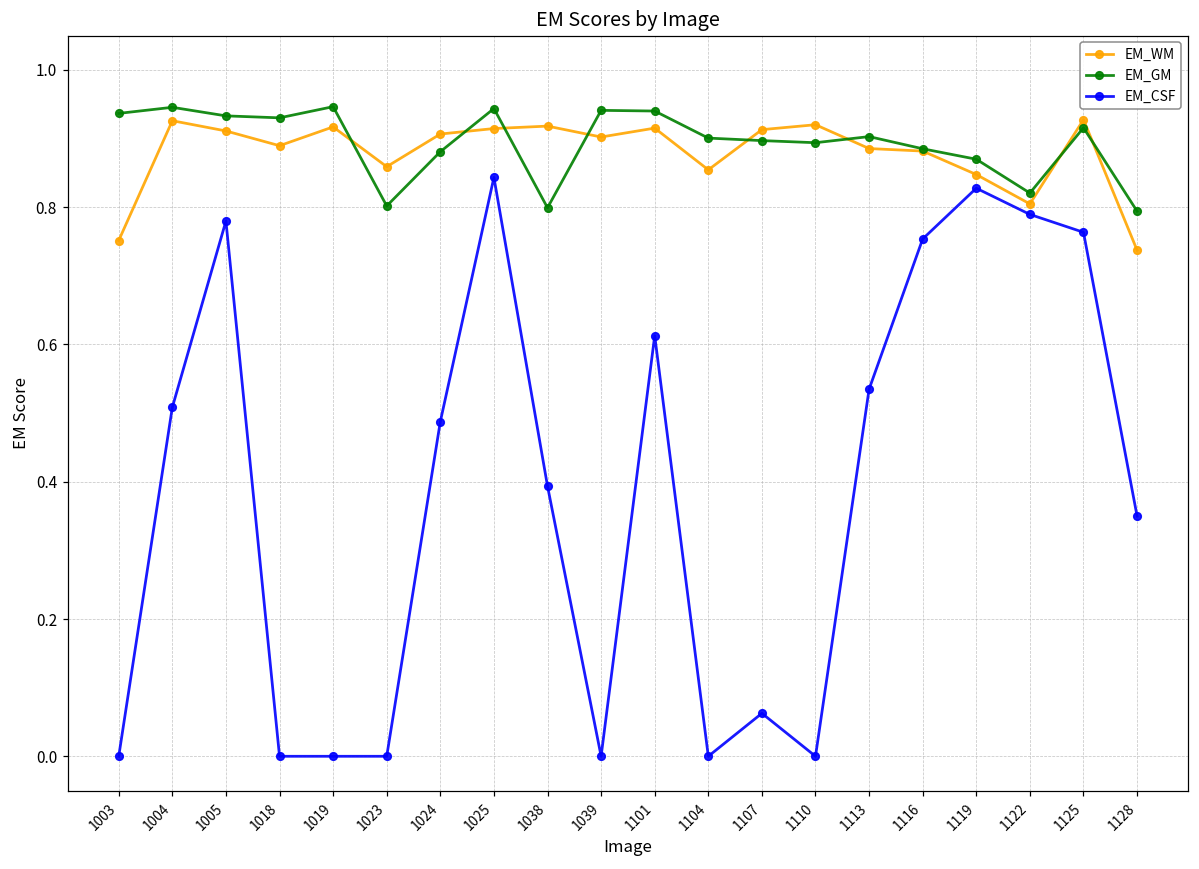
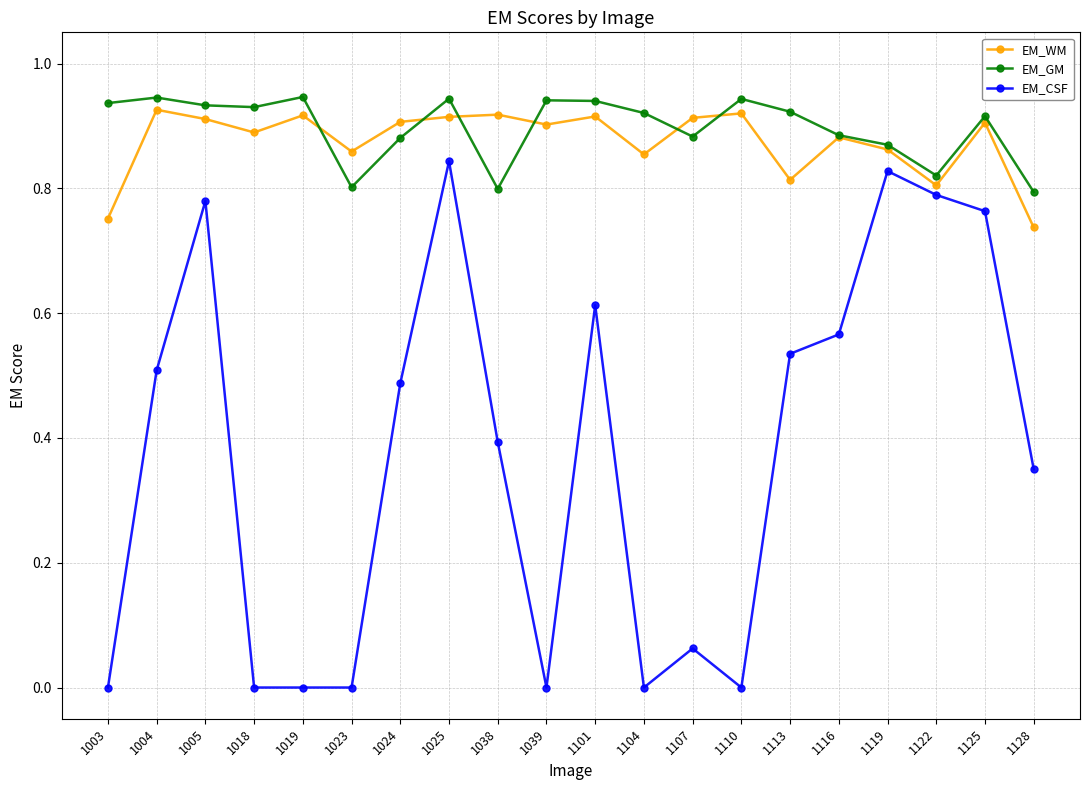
EM_GM, 1104: 0.90 -> 0.92
EM_GM, 1107: 0.90 -> 0.88
EM_GM, 1110: 0.89 -> 0.94
EM_WM, 1113: 0.89 -> 0.81
EM_GM, 1113: 0.90 -> 0.92
EM_CSF, 1116: 0.75 -> 0.57
EM_WM, 1119: 0.85 -> 0.86
EM_WM, 1125: 0.93 -> 0.91
